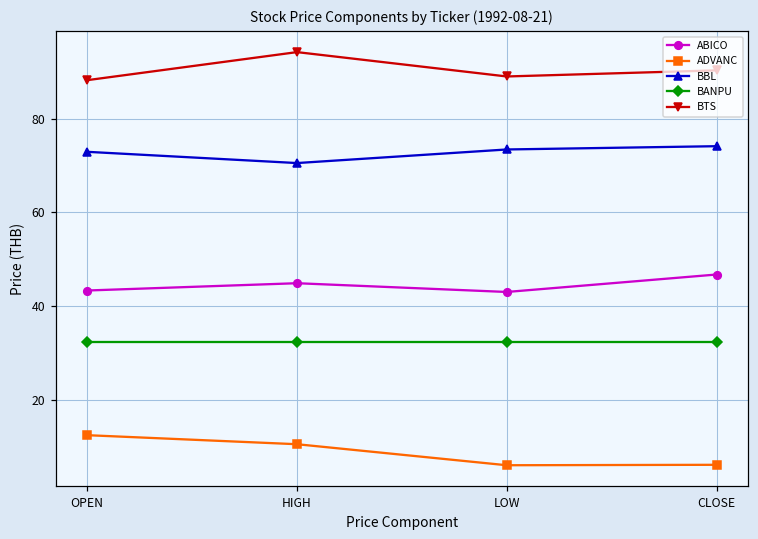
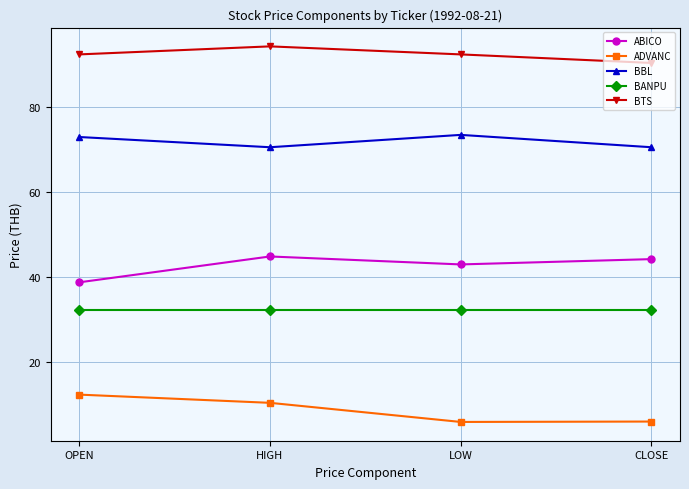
ABICO, OPEN: 43 -> 39
BTS, OPEN: 88 -> 92
BTS, LOW: 89 -> 92
ABICO, CLOSE: 47 -> 44
BBL, CLOSE: 74 -> 71
